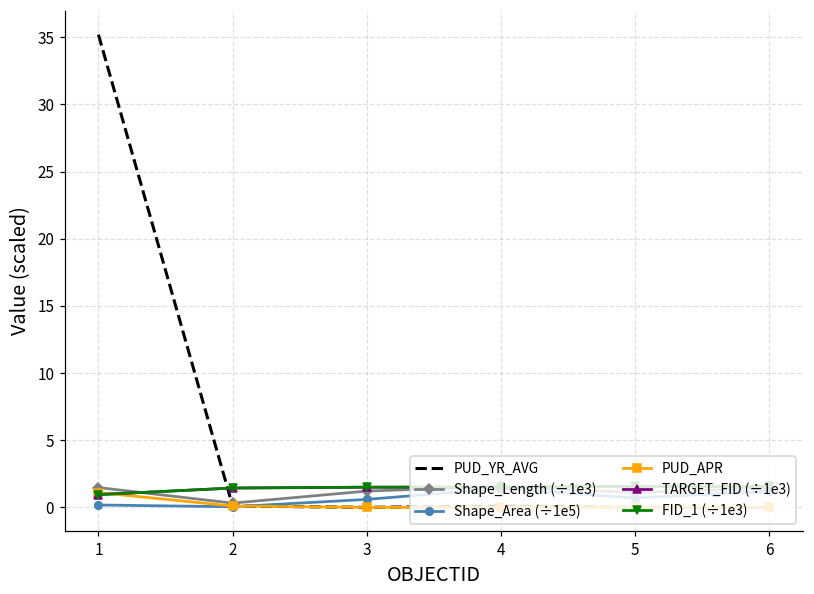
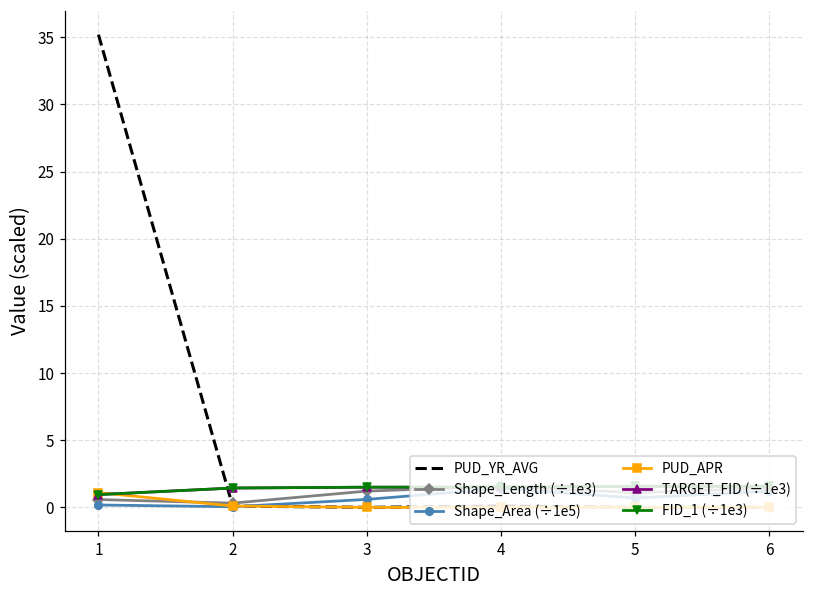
Shape_Length (÷1e3), 1: 1.5 -> 0.6
